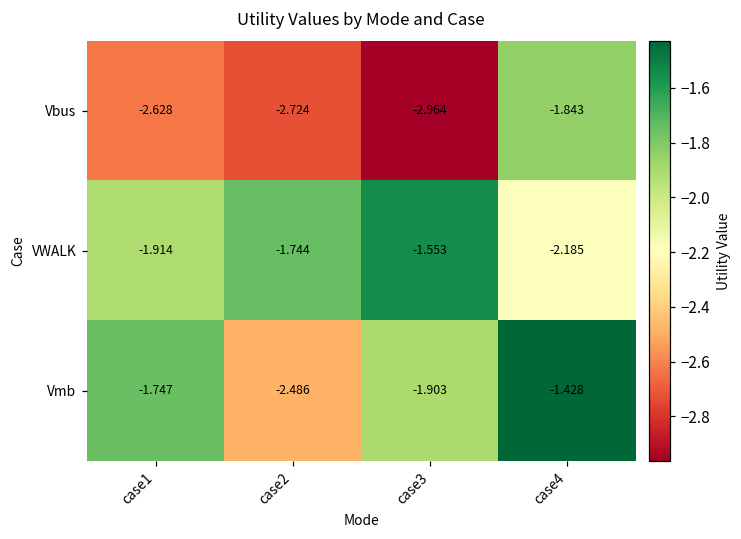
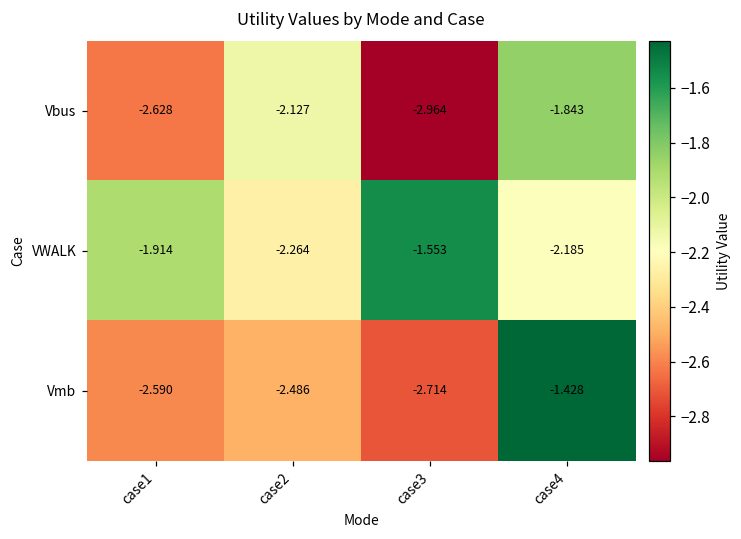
Vbus, case2: -2.724 -> -2.127
VWALK, case2: -1.744 -> -2.264
Vmb, case1: -1.747 -> -2.590
Vmb, case3: -1.903 -> -2.714
